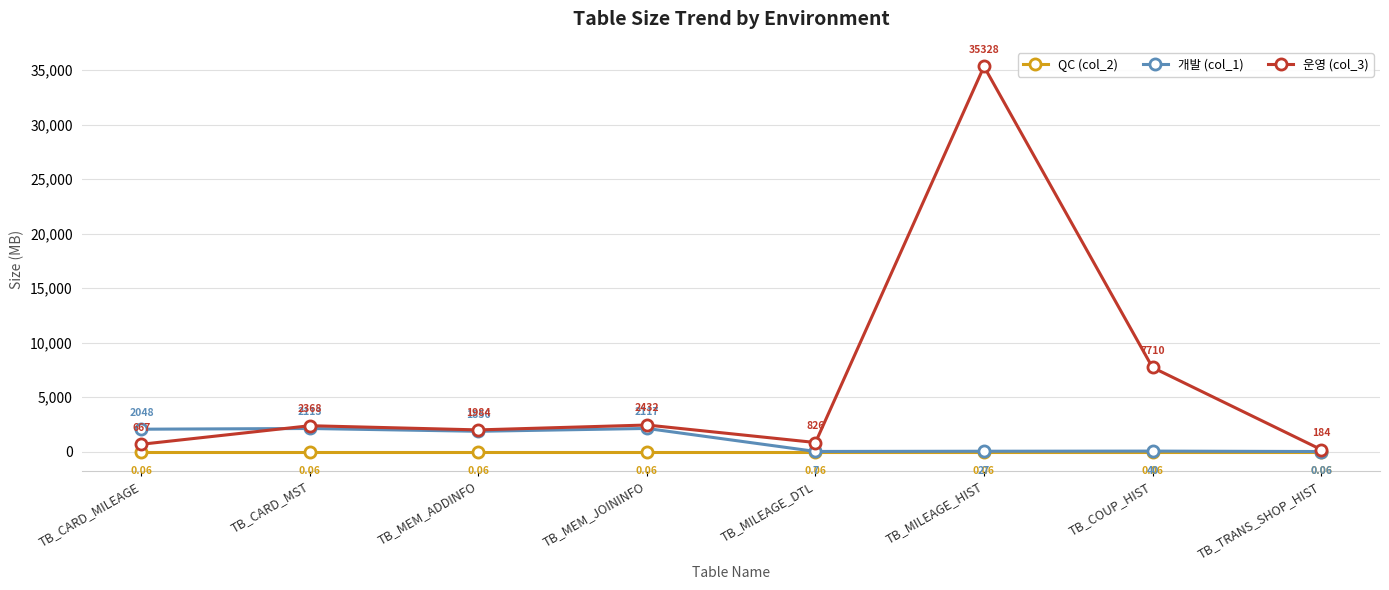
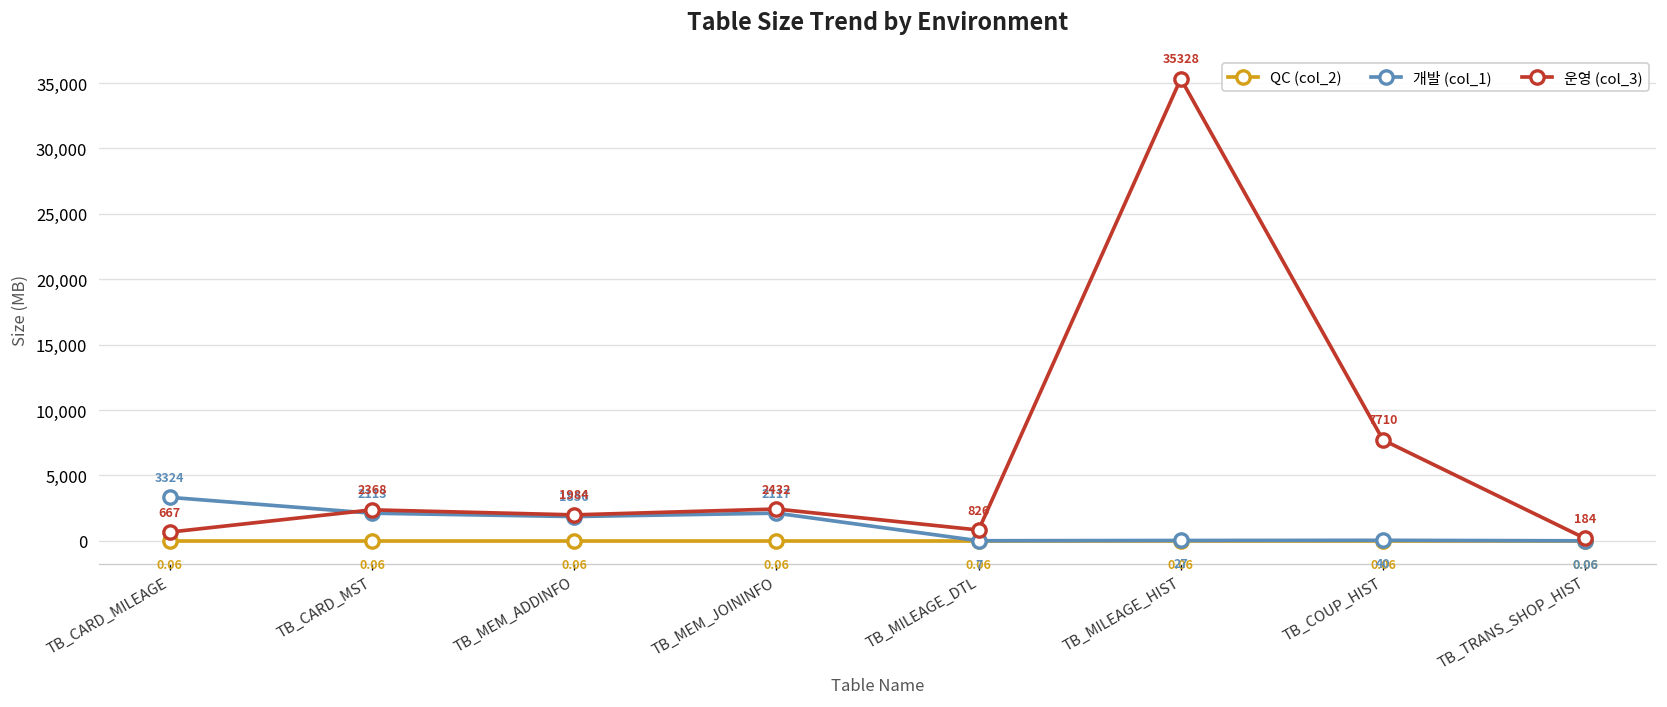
개발 (col_1), TB_CARD_MILEAGE: 2048 -> 3324
